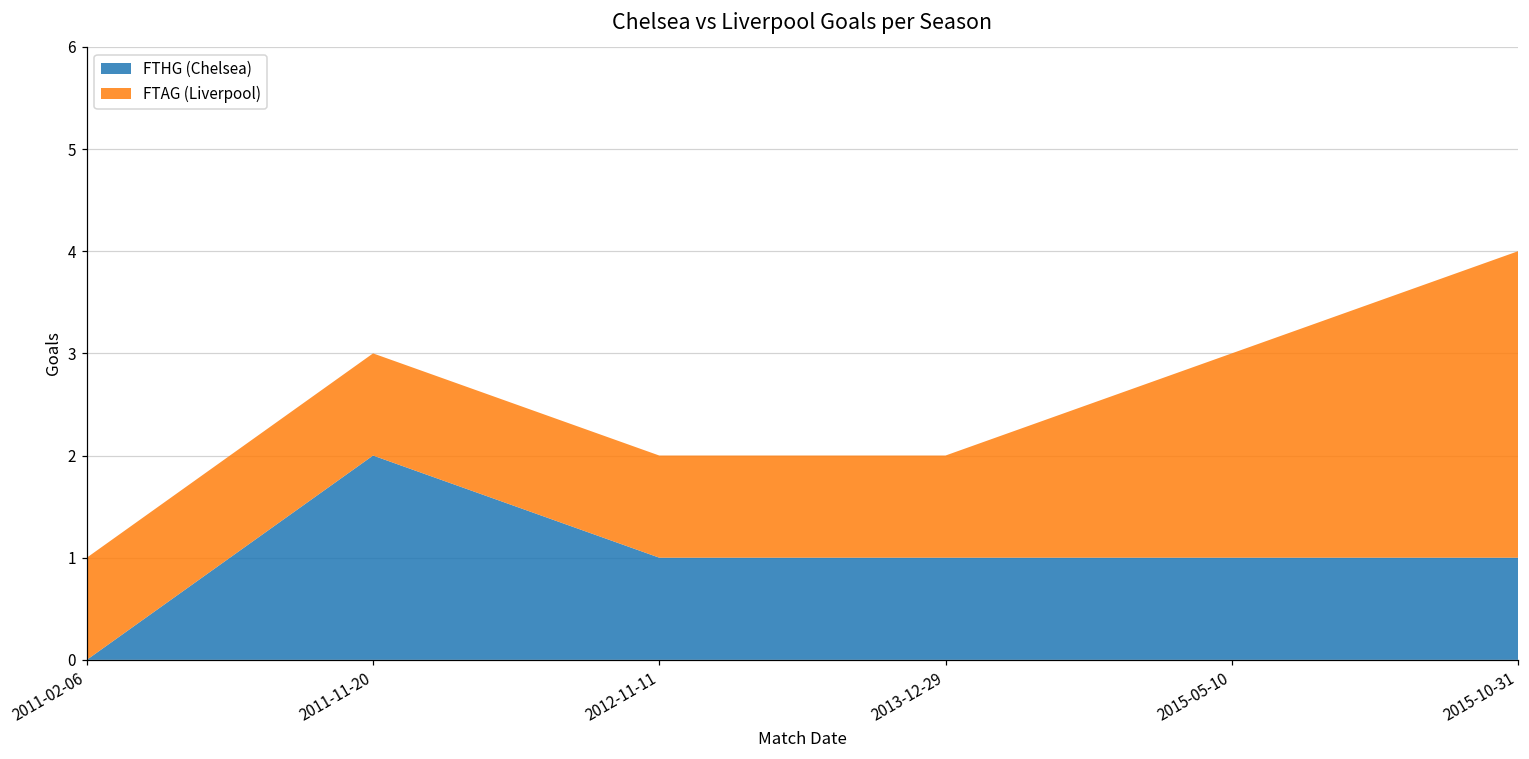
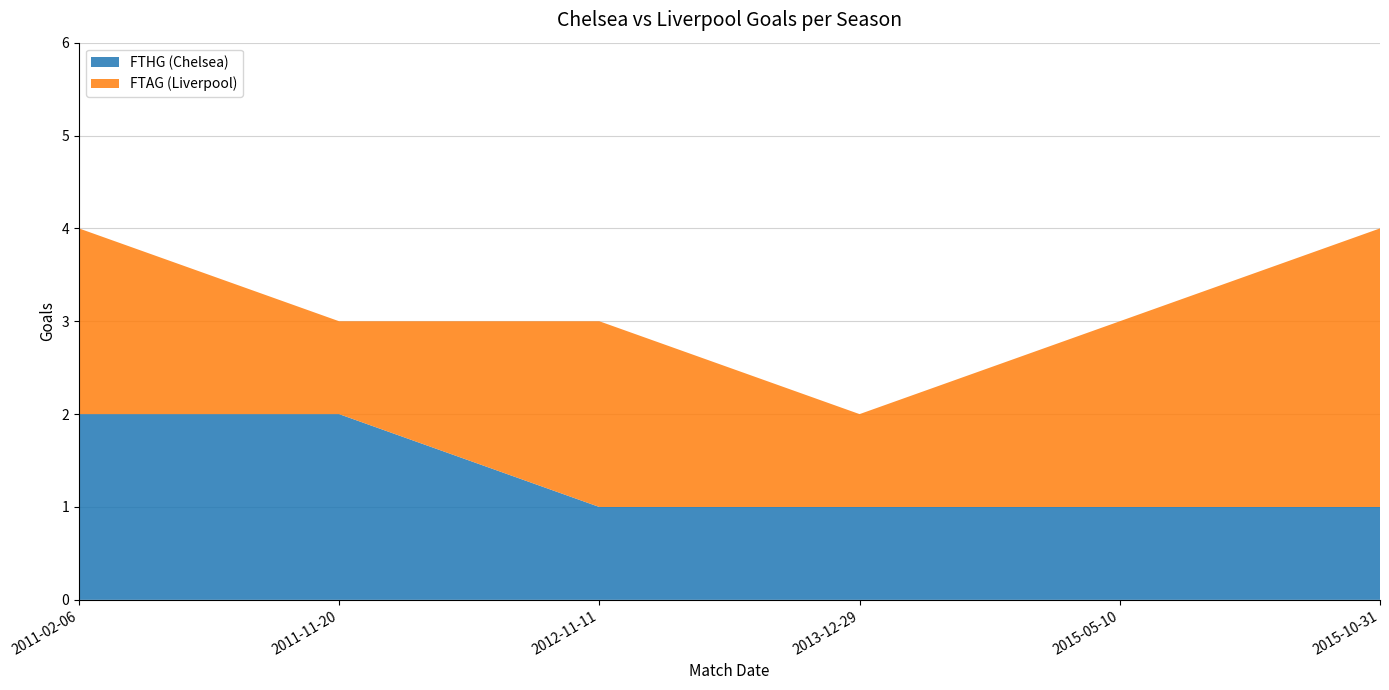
FTHG (Chelsea), 2011-02-06: 0 -> 2
FTAG (Liverpool), 2011-02-06: 1 -> 2
FTAG (Liverpool), 2012-11-11: 1 -> 2
